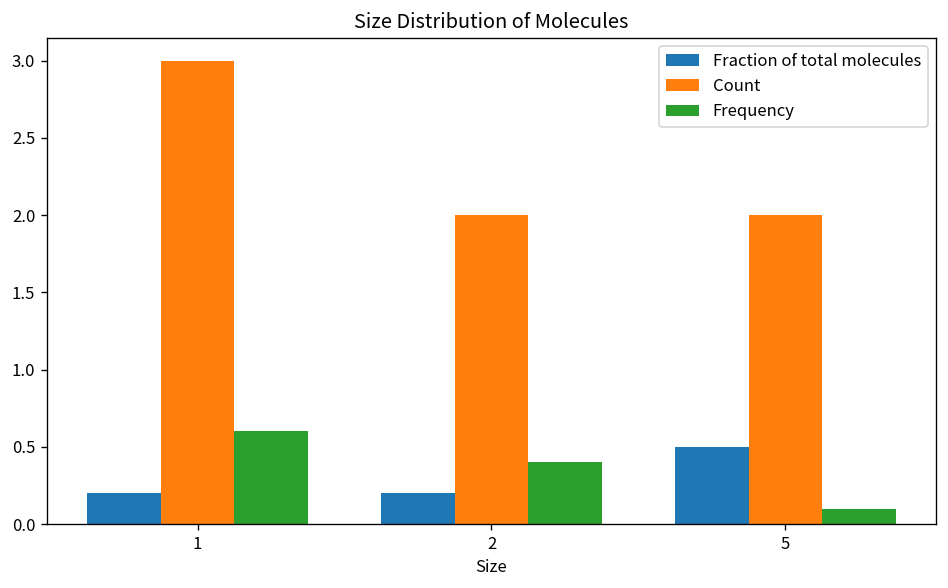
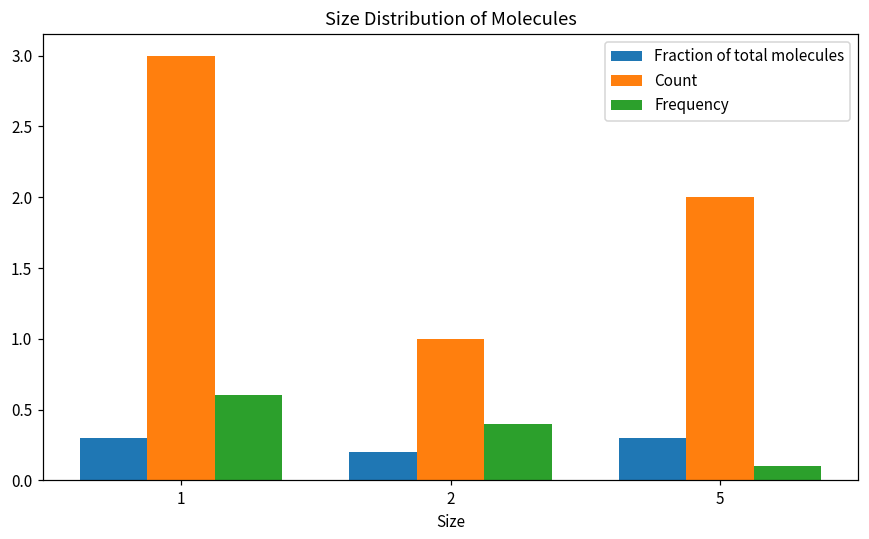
Fraction of total molecules, 1: 0.2 -> 0.3
Count, 2: 2 -> 1
Fraction of total molecules, 5: 0.5 -> 0.3
